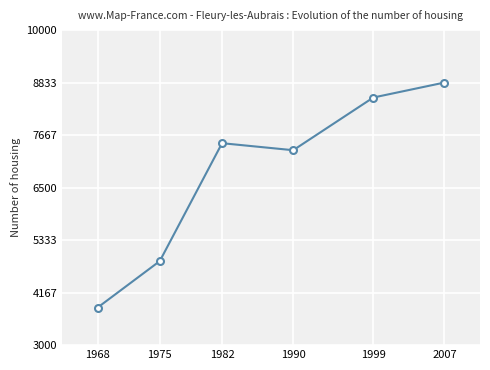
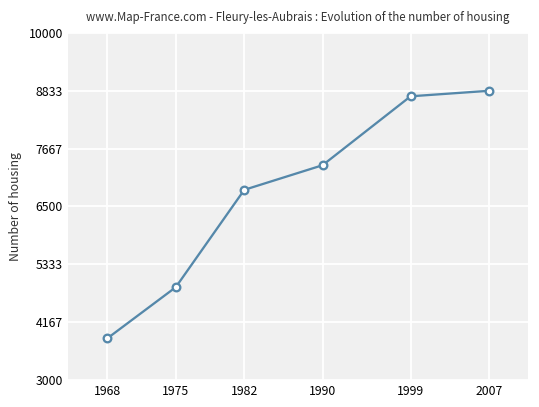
1982: 7500 -> 6800
1999: 8500 -> 8700
